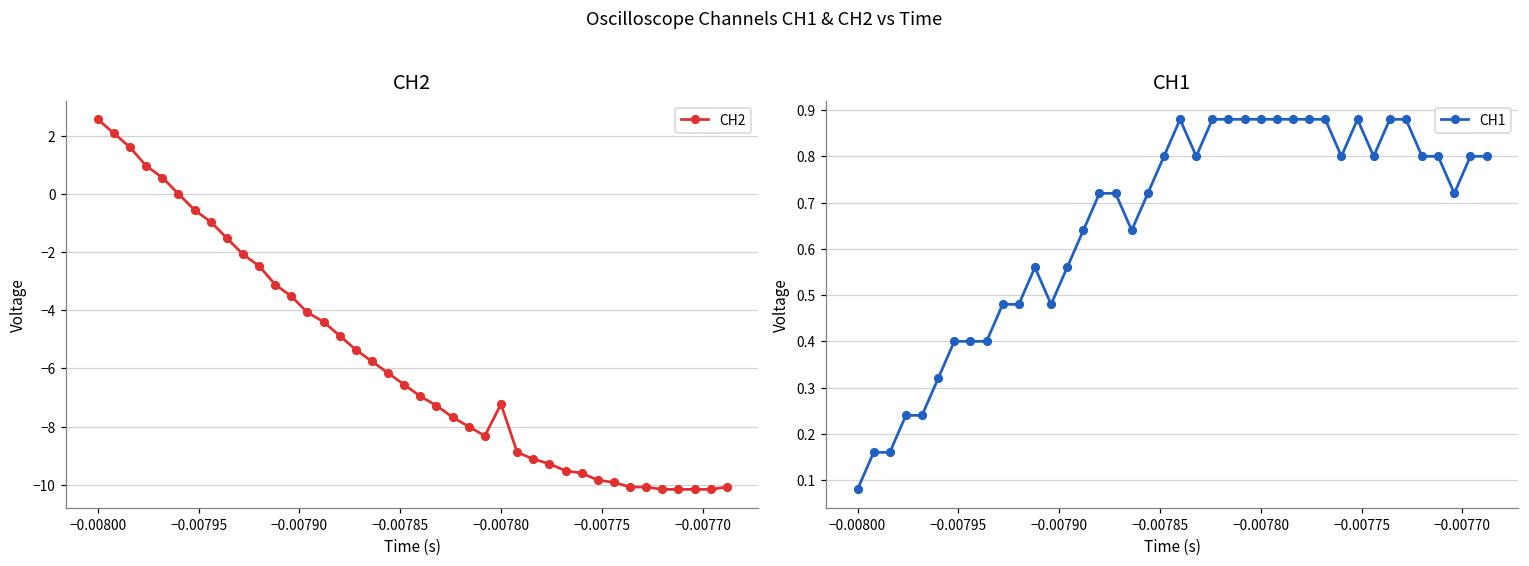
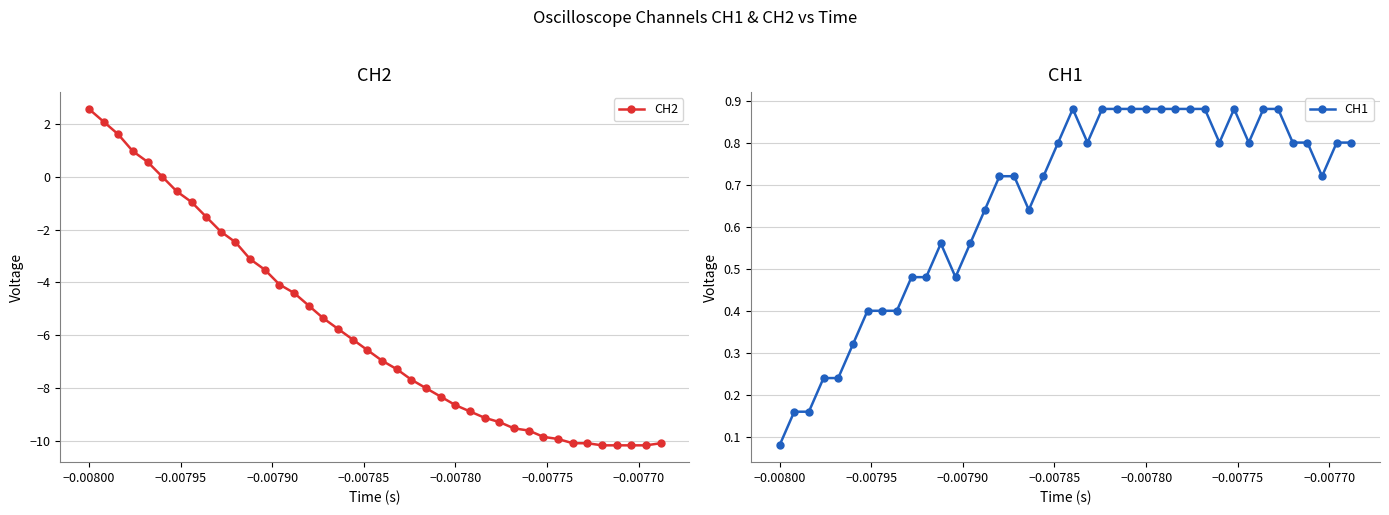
CH2, −0.00780: -7.2 -> -8.6
